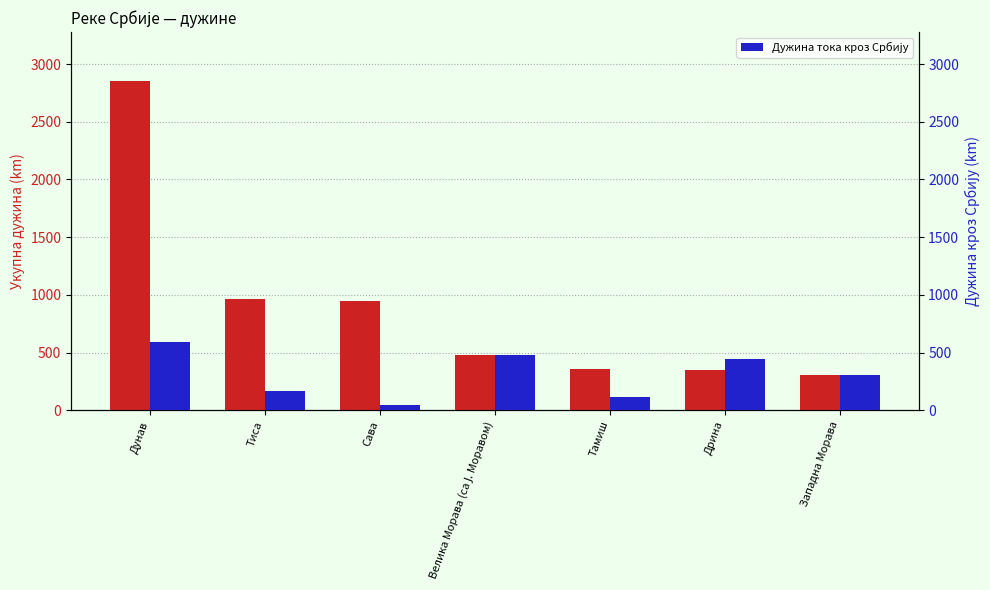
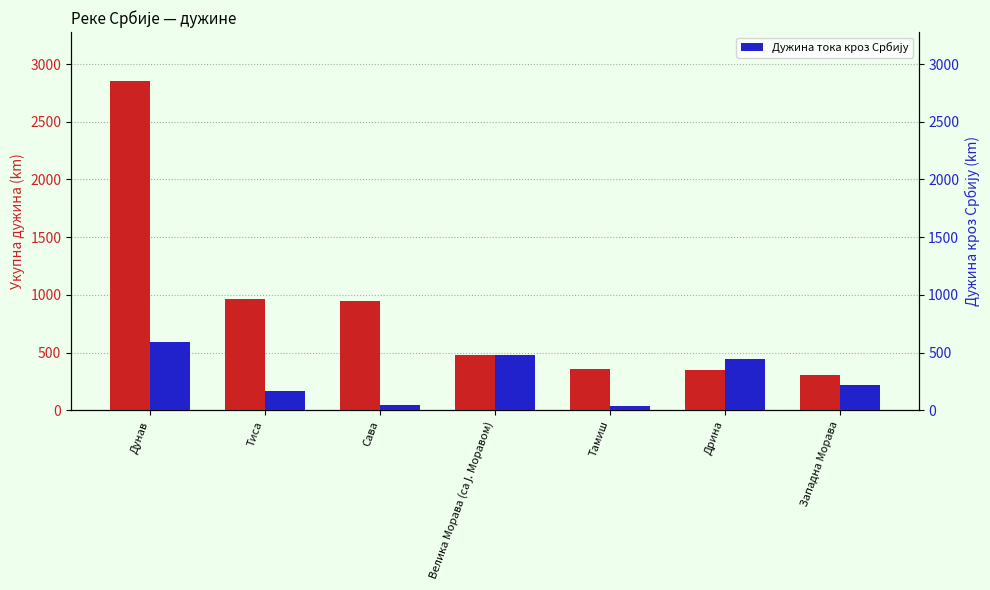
Дужина тока кроз Србију, Тамиш: 120 -> 40
Дужина тока кроз Србију, Западна Морава: 310 -> 220
